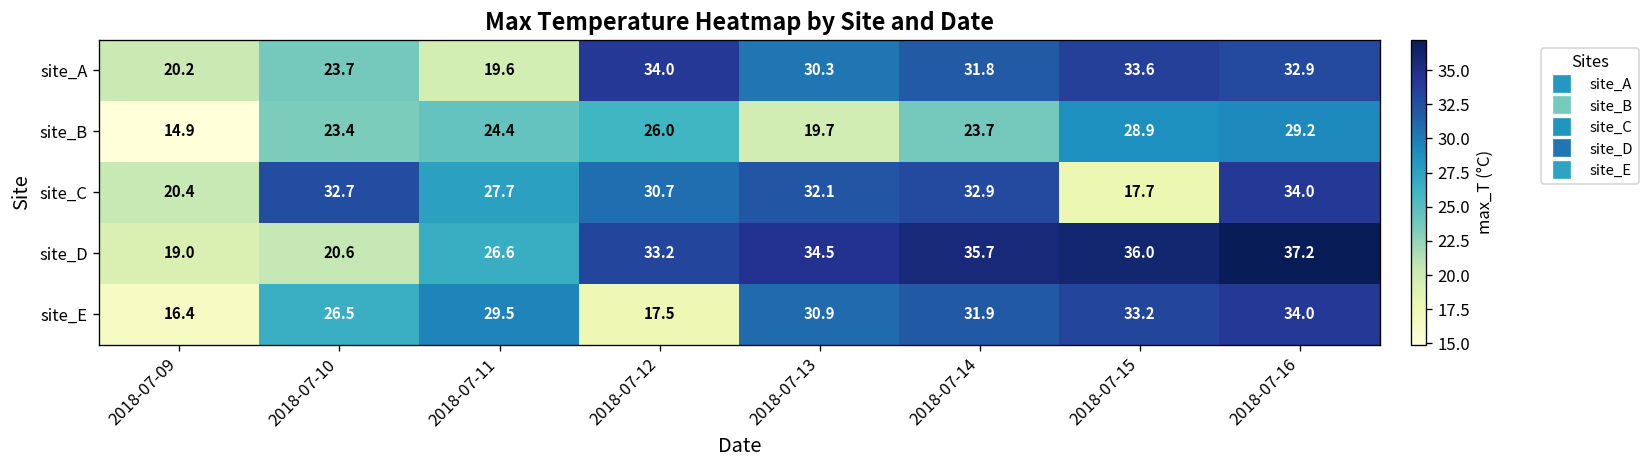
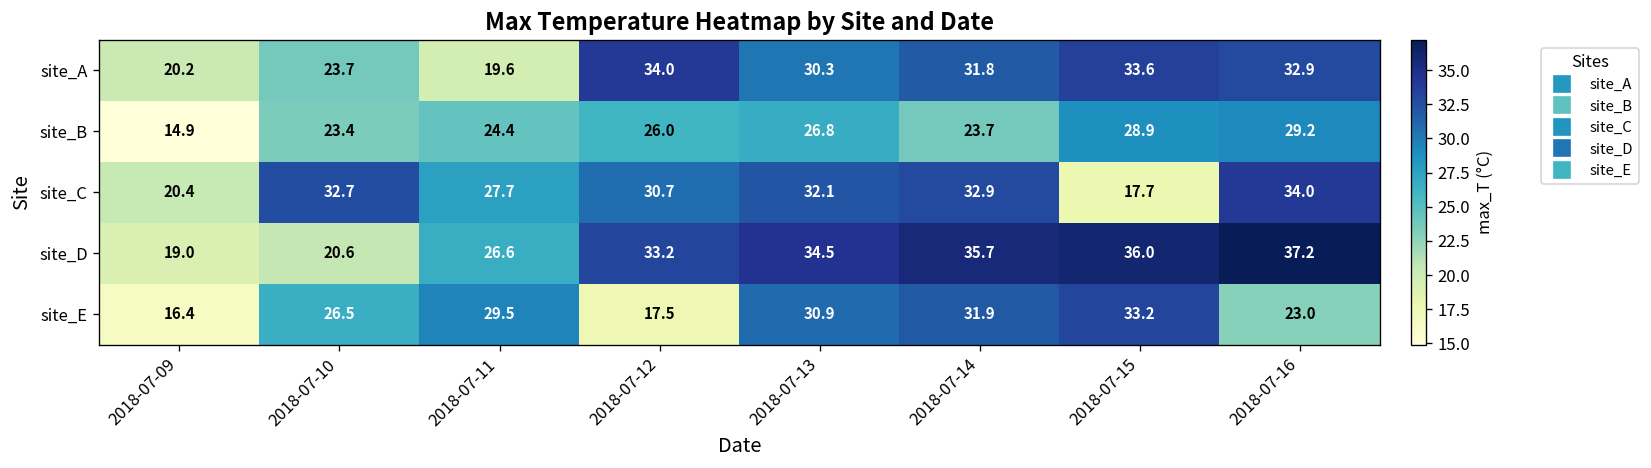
site_B, 2018-07-13: 19.7 -> 26.8
site_E, 2018-07-16: 34.0 -> 23.0
